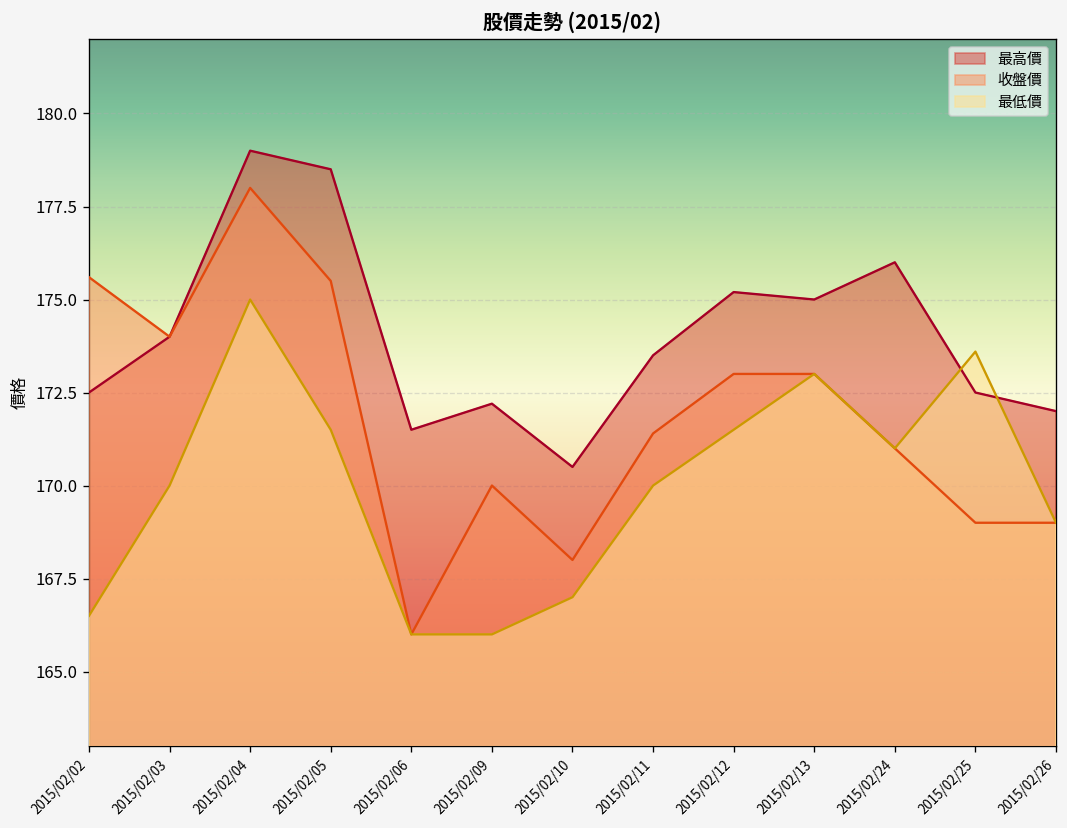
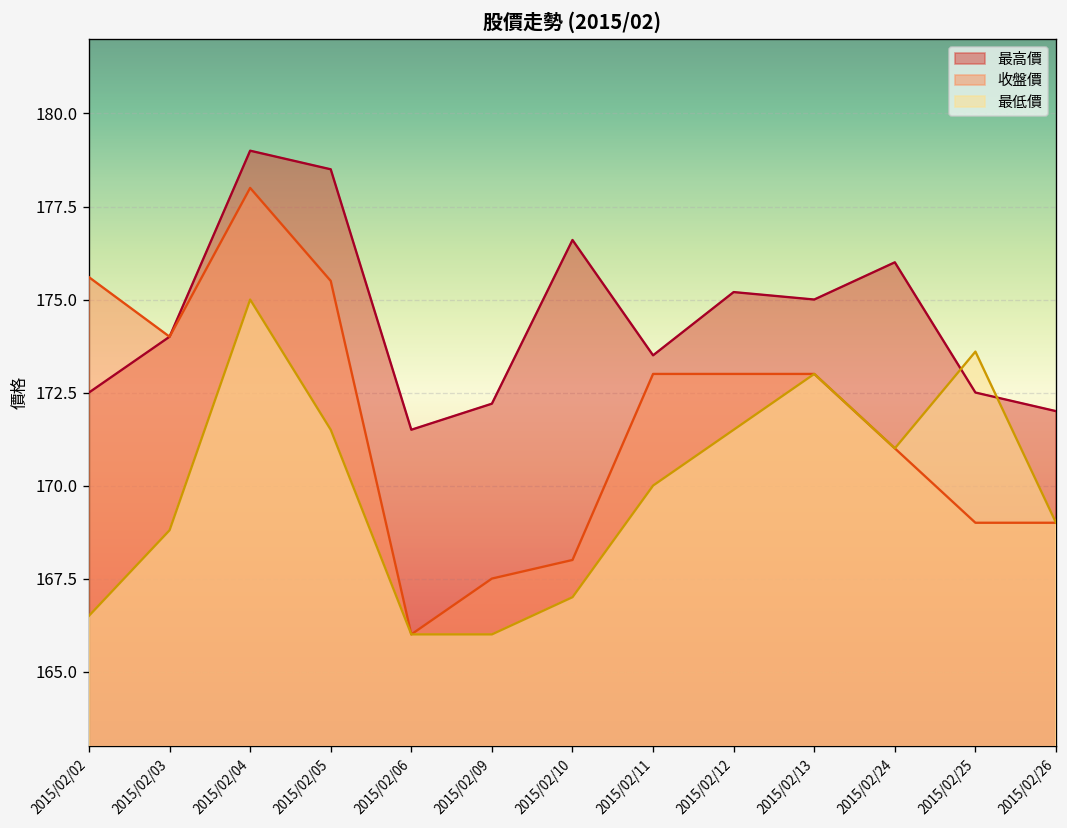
最低價, 2015/02/03: 170.0 -> 168.8
收盤價, 2015/02/09: 170.0 -> 167.5
最高價, 2015/02/10: 170.5 -> 176.6
收盤價, 2015/02/11: 171.4 -> 173.0
